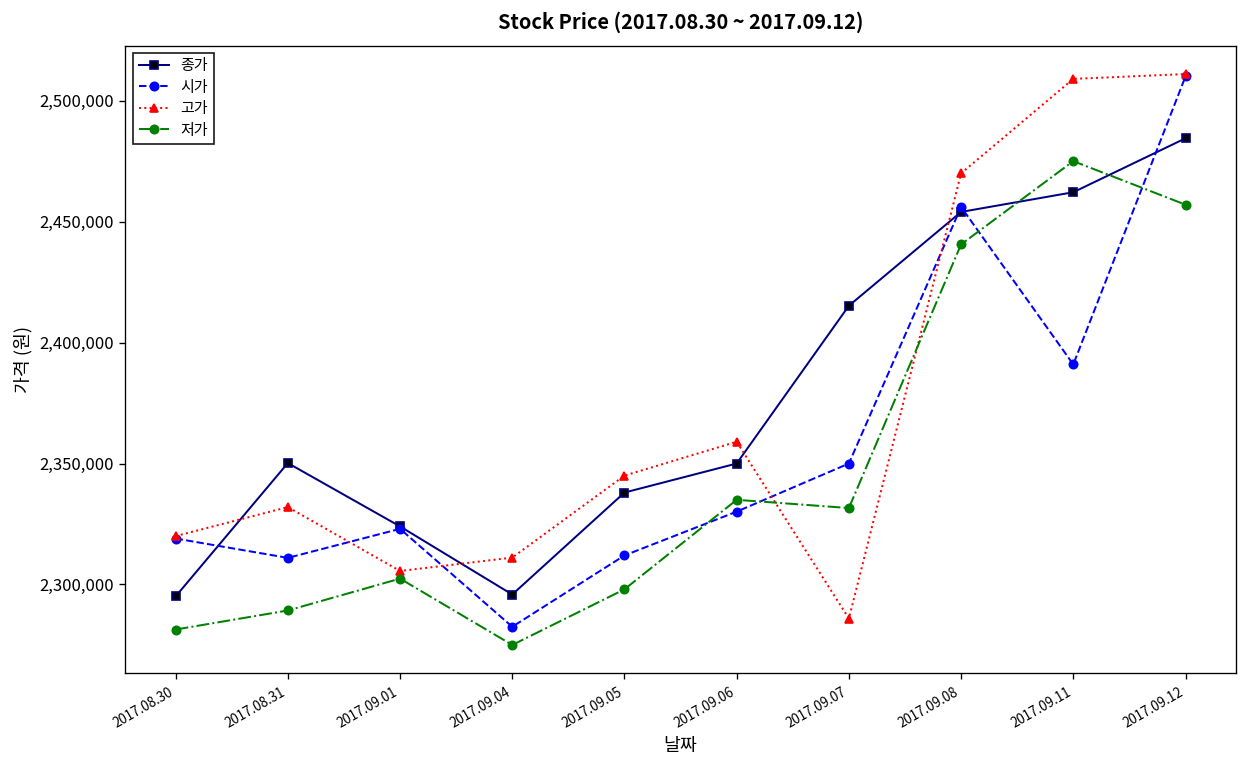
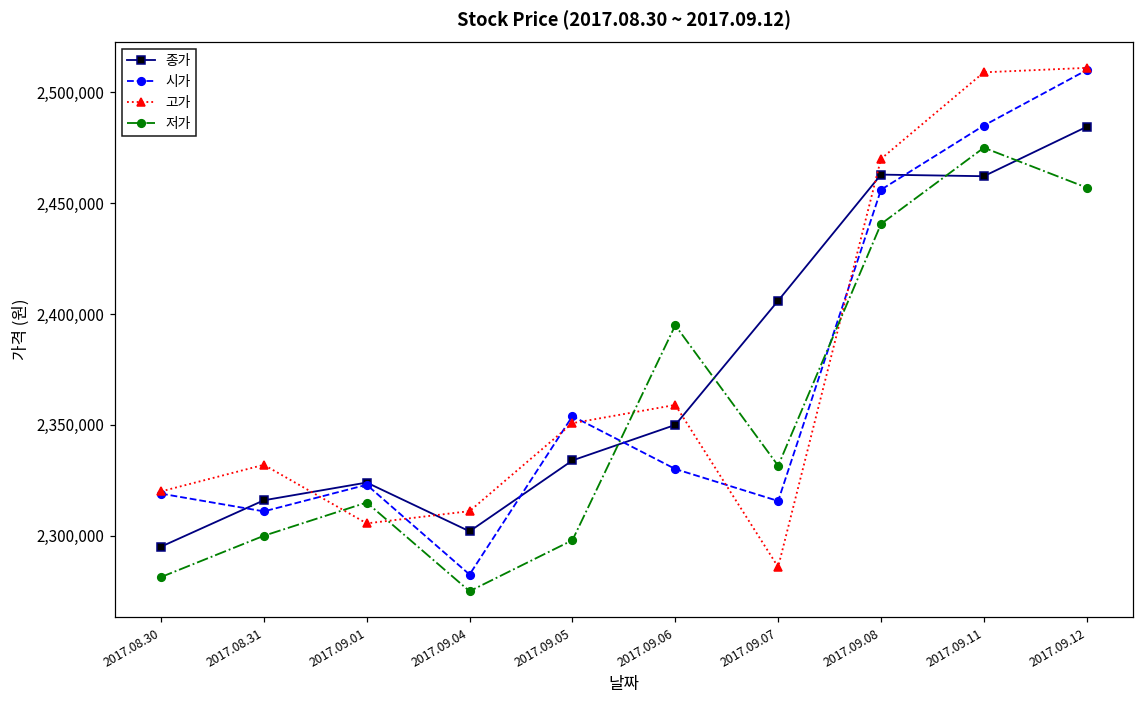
종가, 2017.08.31: 2,350,000 -> 2,316,000
저가, 2017.08.31: 2,289,000 -> 2,300,000
저가, 2017.09.01: 2,302,000 -> 2,315,000
종가, 2017.09.04: 2,296,000 -> 2,302,000
종가, 2017.09.05: 2,338,000 -> 2,334,000
시가, 2017.09.05: 2,312,000 -> 2,354,000
고가, 2017.09.05: 2,345,000 -> 2,351,000
저가, 2017.09.06: 2,335,000 -> 2,395,000
종가, 2017.09.07: 2,415,000 -> 2,406,000
시가, 2017.09.07: 2,350,000 -> 2,316,000
종가, 2017.09.08: 2,454,000 -> 2,463,000
시가, 2017.09.11: 2,391,000 -> 2,485,000
